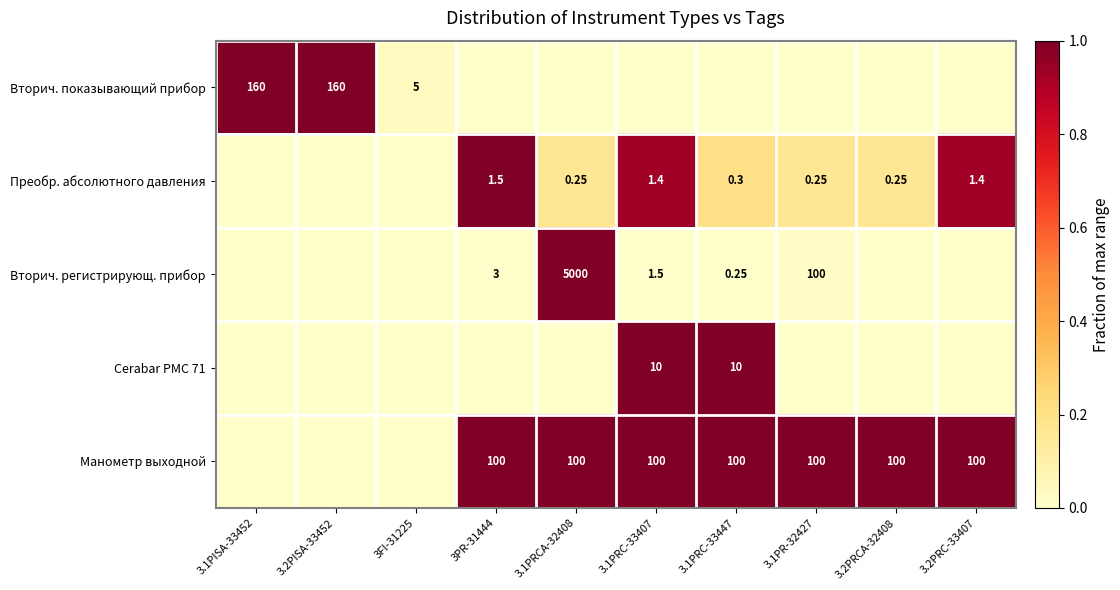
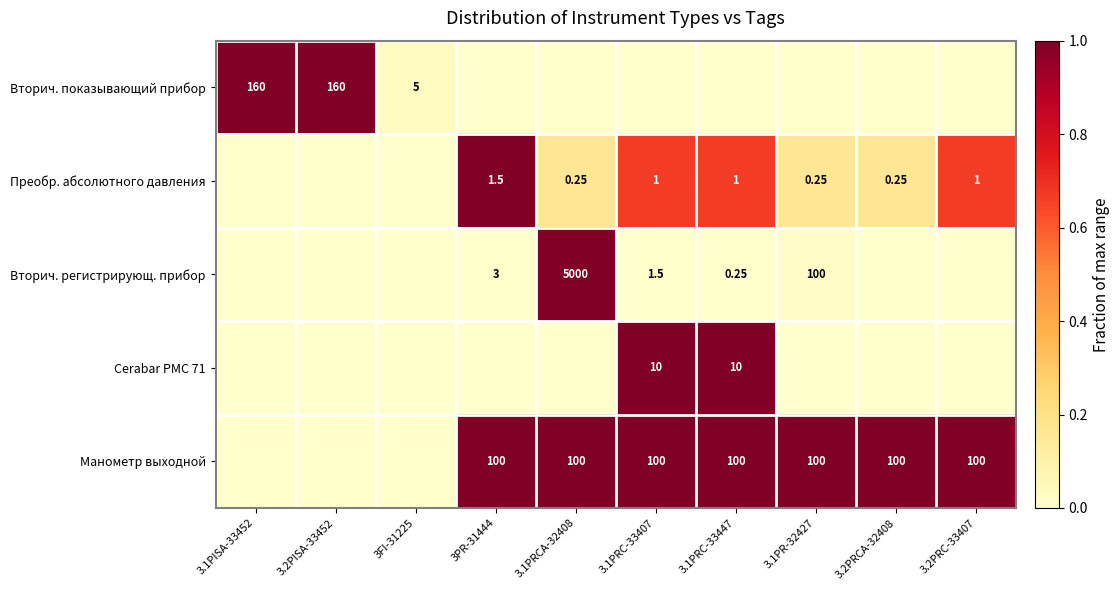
Преобр. абсолютного давления, 3.1PRC-33407: 1.4 -> 1
Преобр. абсолютного давления, 3.1PRC-33447: 0.3 -> 1
Преобр. абсолютного давления, 3.2PRC-33407: 1.4 -> 1
